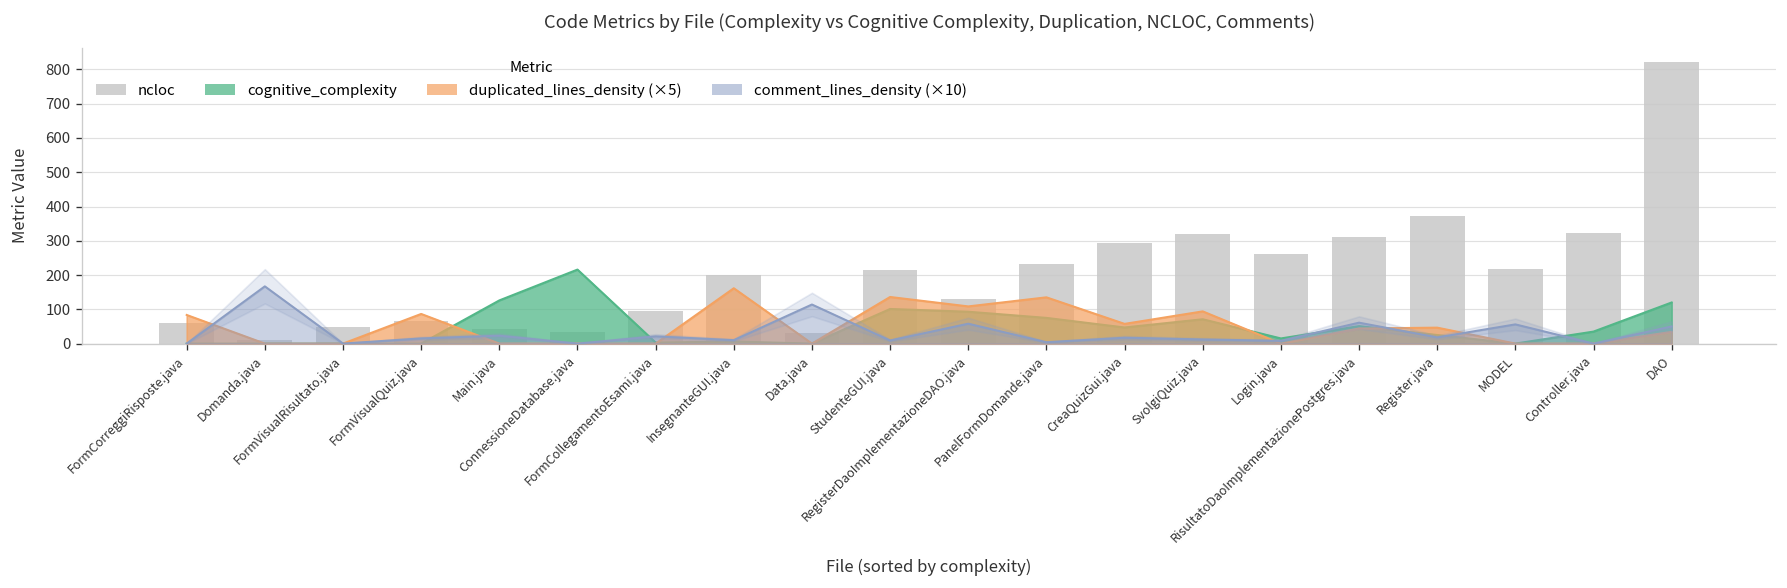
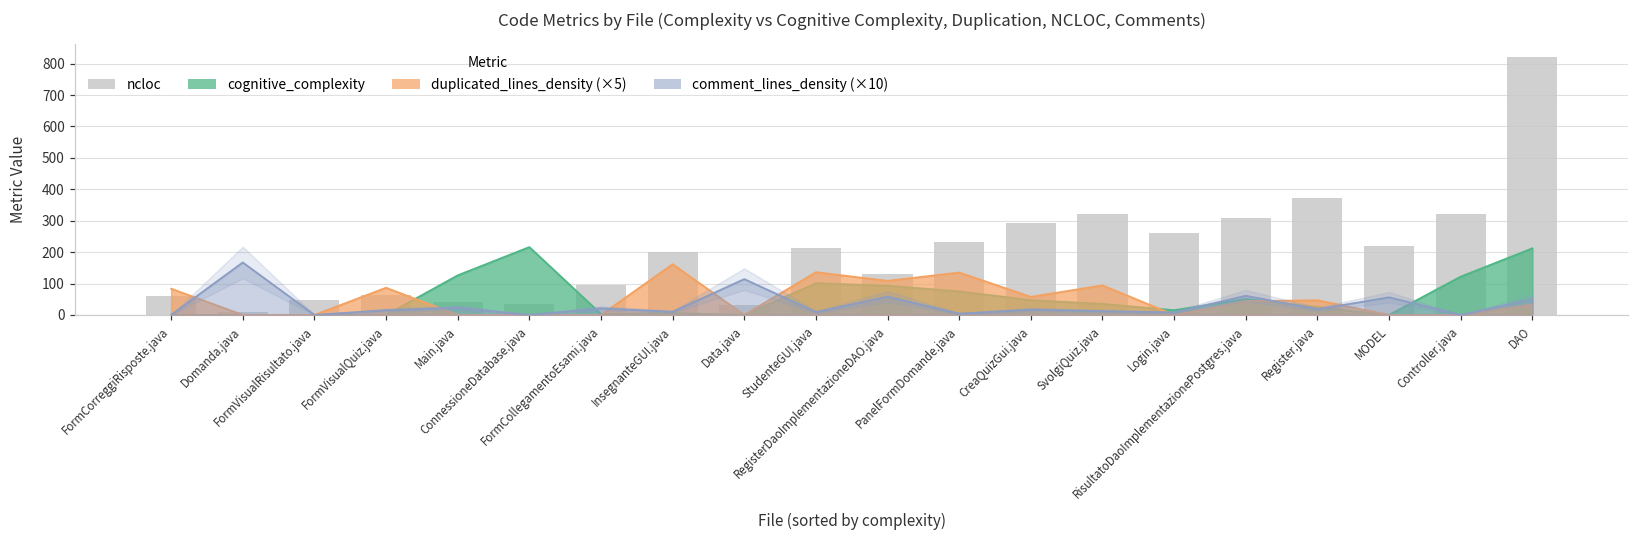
cognitive_complexity, SvolgiQuiz.java: 70 -> 40
cognitive_complexity, Controller.java: 40 -> 120
cognitive_complexity, DAO: 120 -> 210
